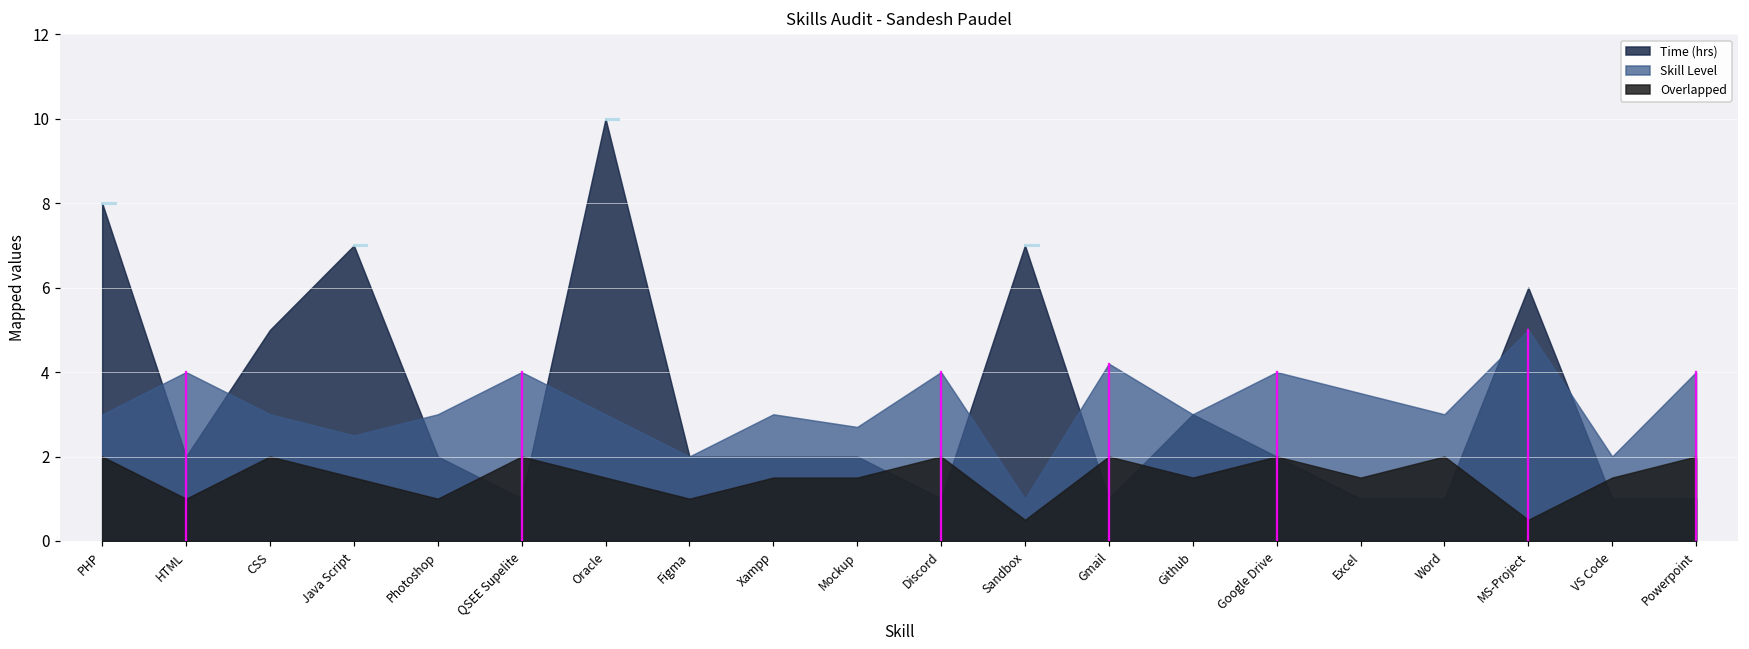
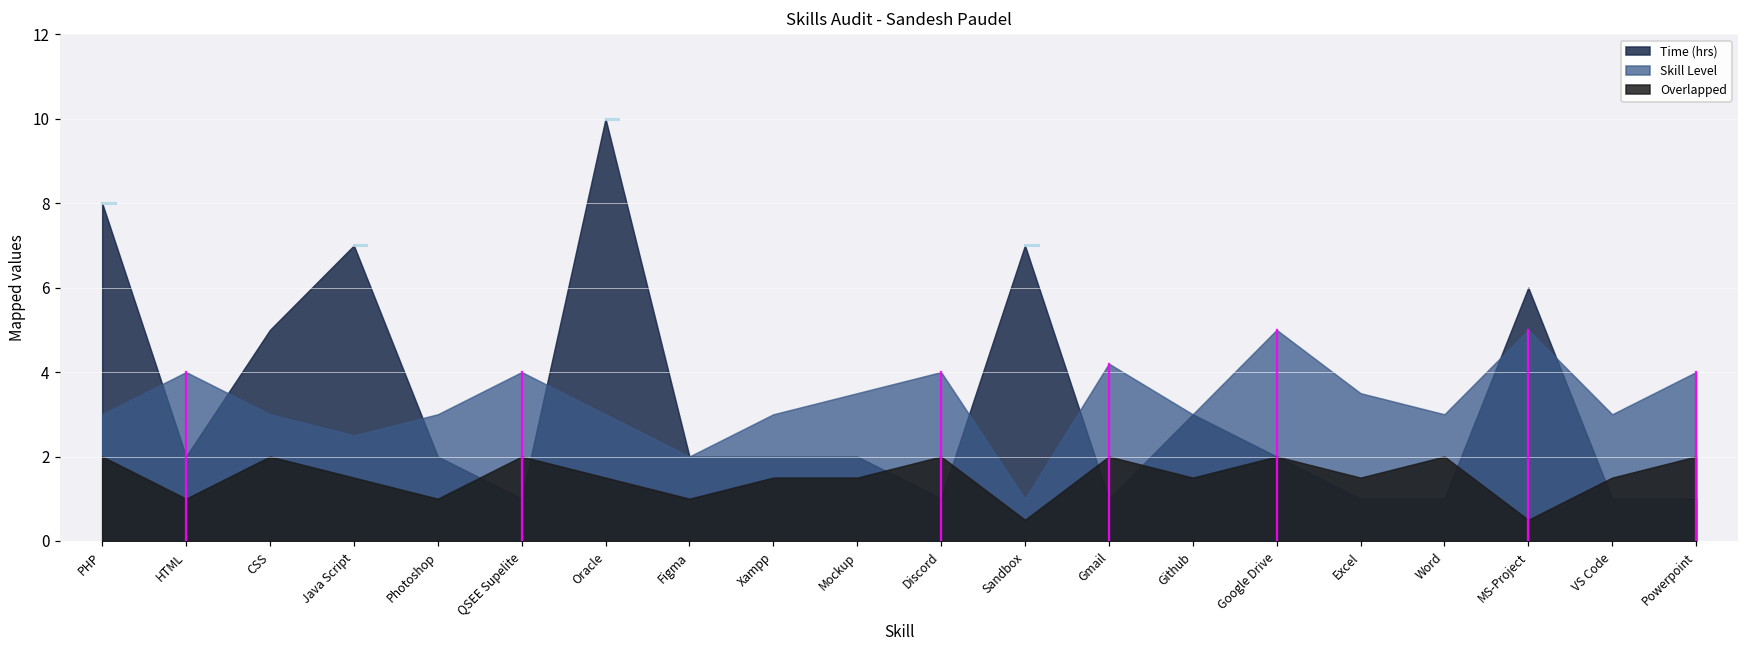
Skill Level, Mockup: 2.7 -> 3.5
Skill Level, Google Drive: 4 -> 5
Skill Level, VS Code: 2 -> 3
